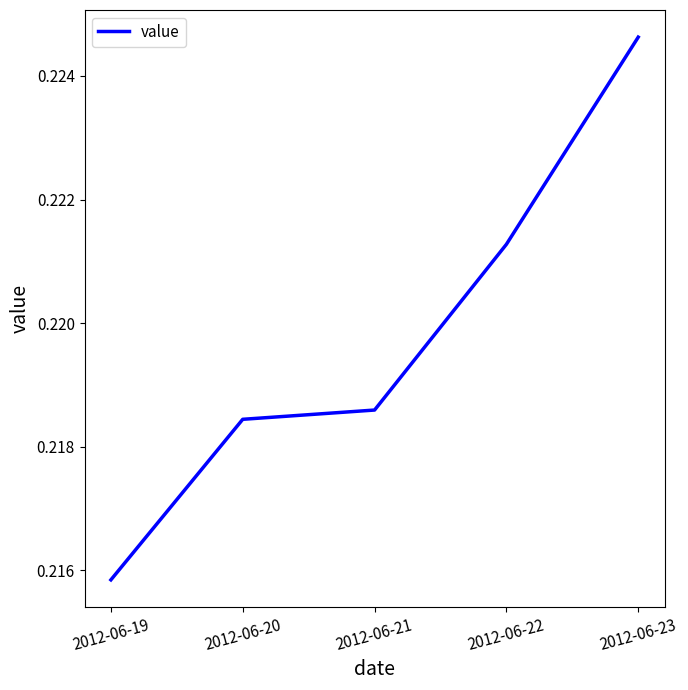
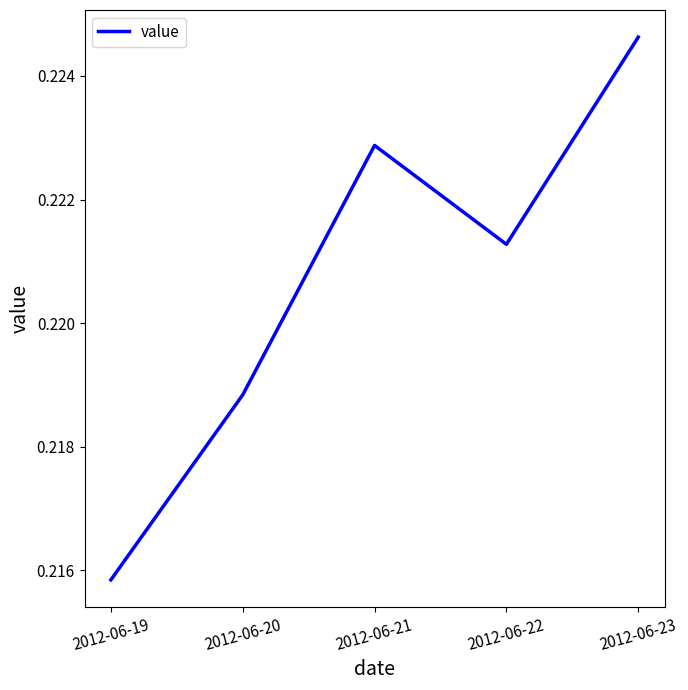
2012-06-20: 0.2184 -> 0.2188
2012-06-21: 0.2186 -> 0.2229
